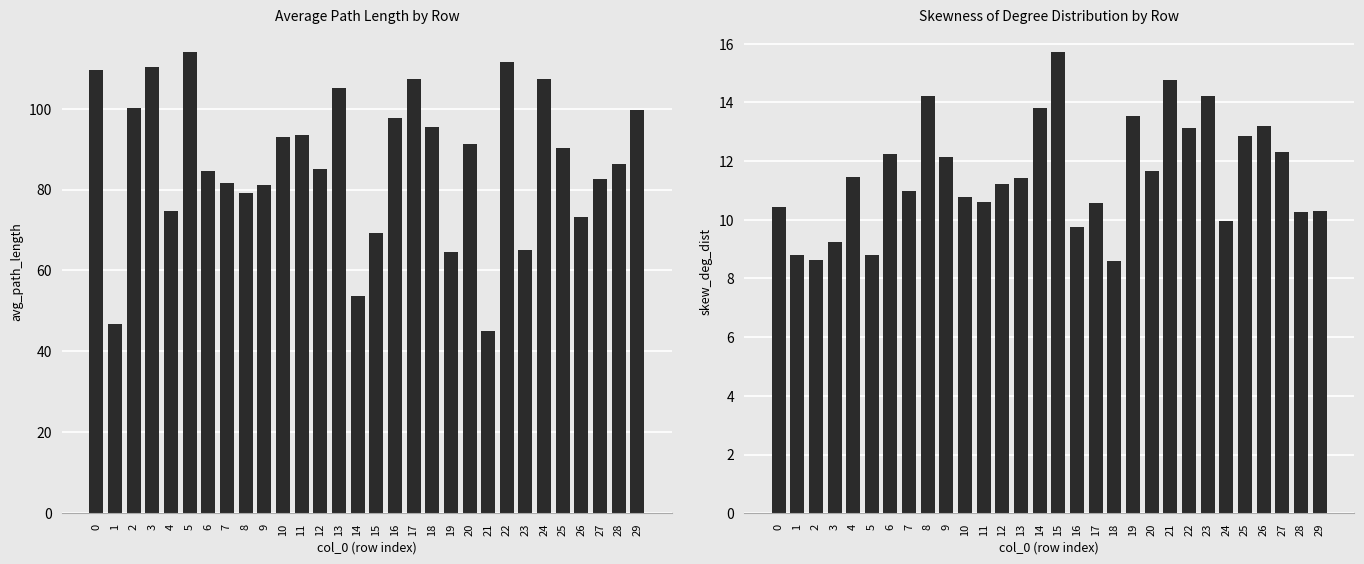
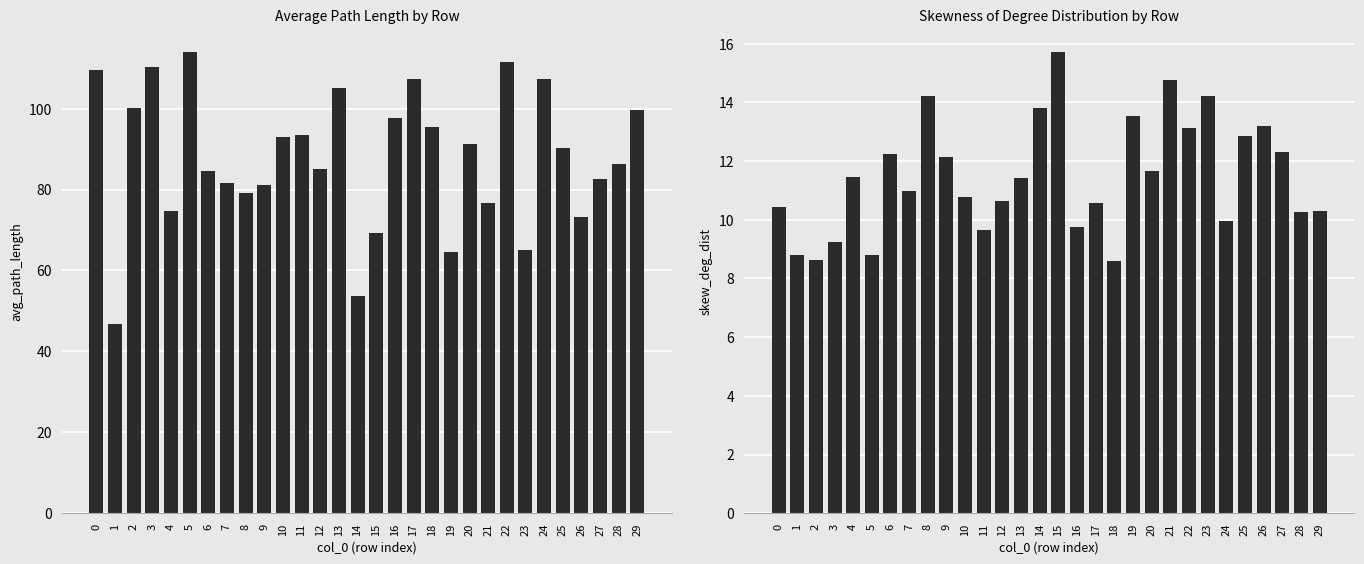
Average Path Length by Row, 21: 45 -> 77
Skewness of Degree Distribution by Row, 11: 10.6 -> 9.6
Skewness of Degree Distribution by Row, 12: 11.2 -> 10.6
